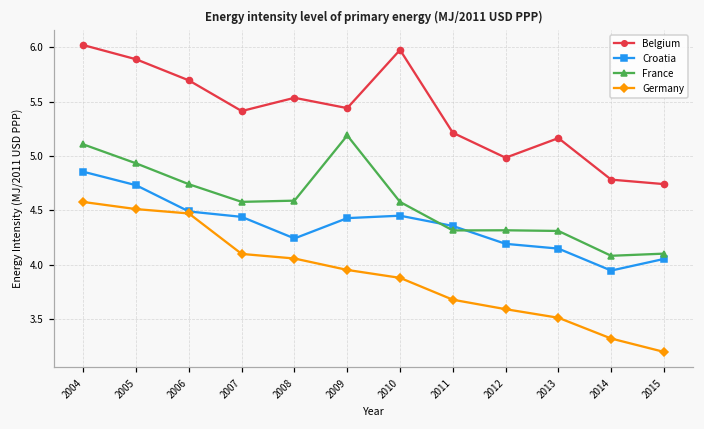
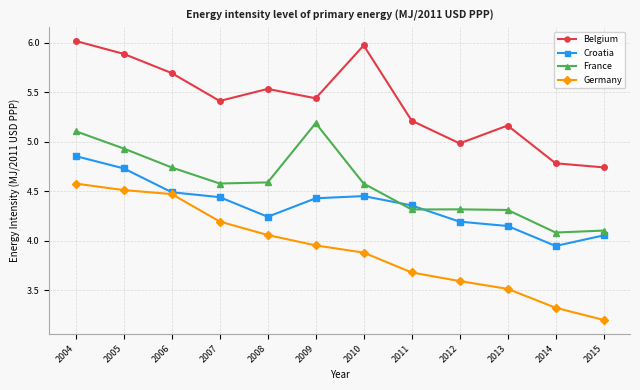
Germany, 2007: 4.1 -> 4.2
